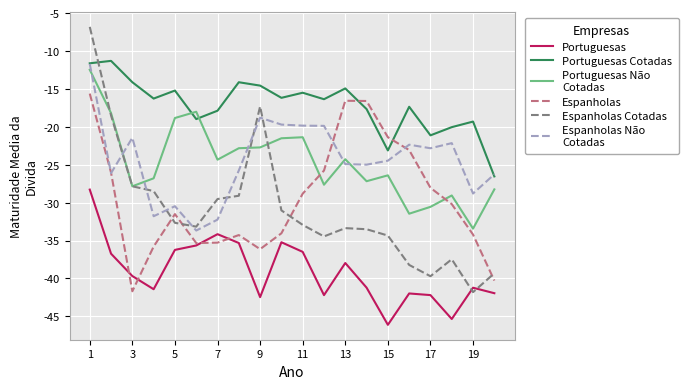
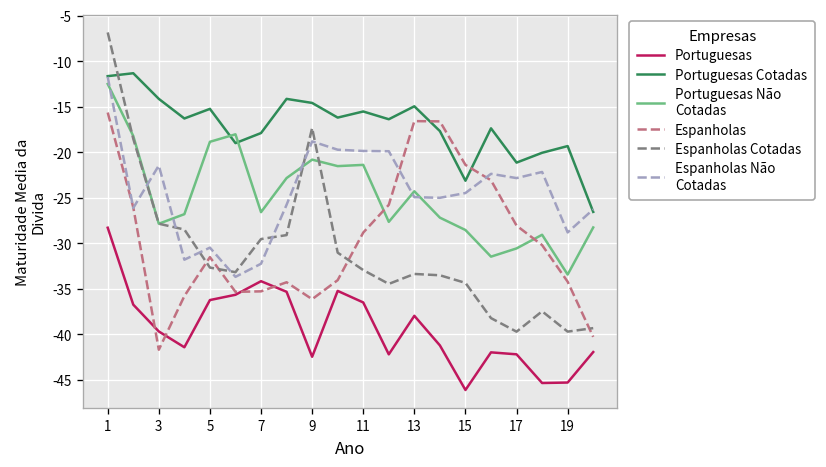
Portuguesas Não Cotadas, 7: -24 -> -27
Portuguesas Não Cotadas, 9: -23 -> -21
Portuguesas Não Cotadas, 15: -26 -> -29
Portuguesas, 19: -41 -> -45
Espanholas Cotadas, 19: -42 -> -40
